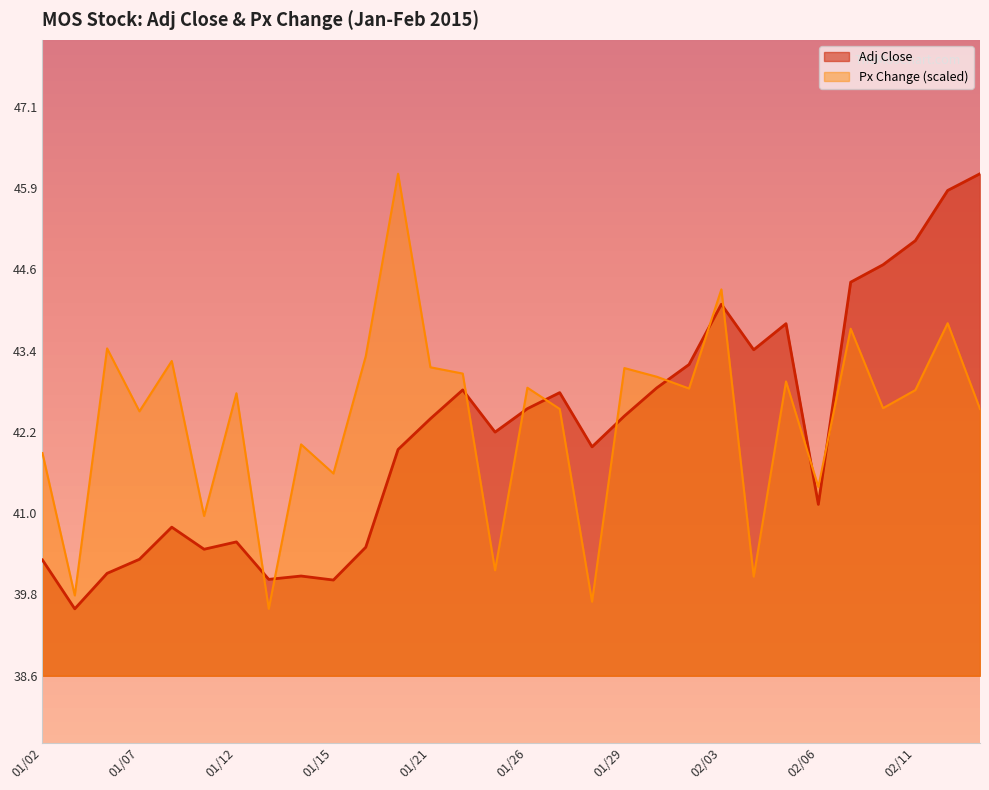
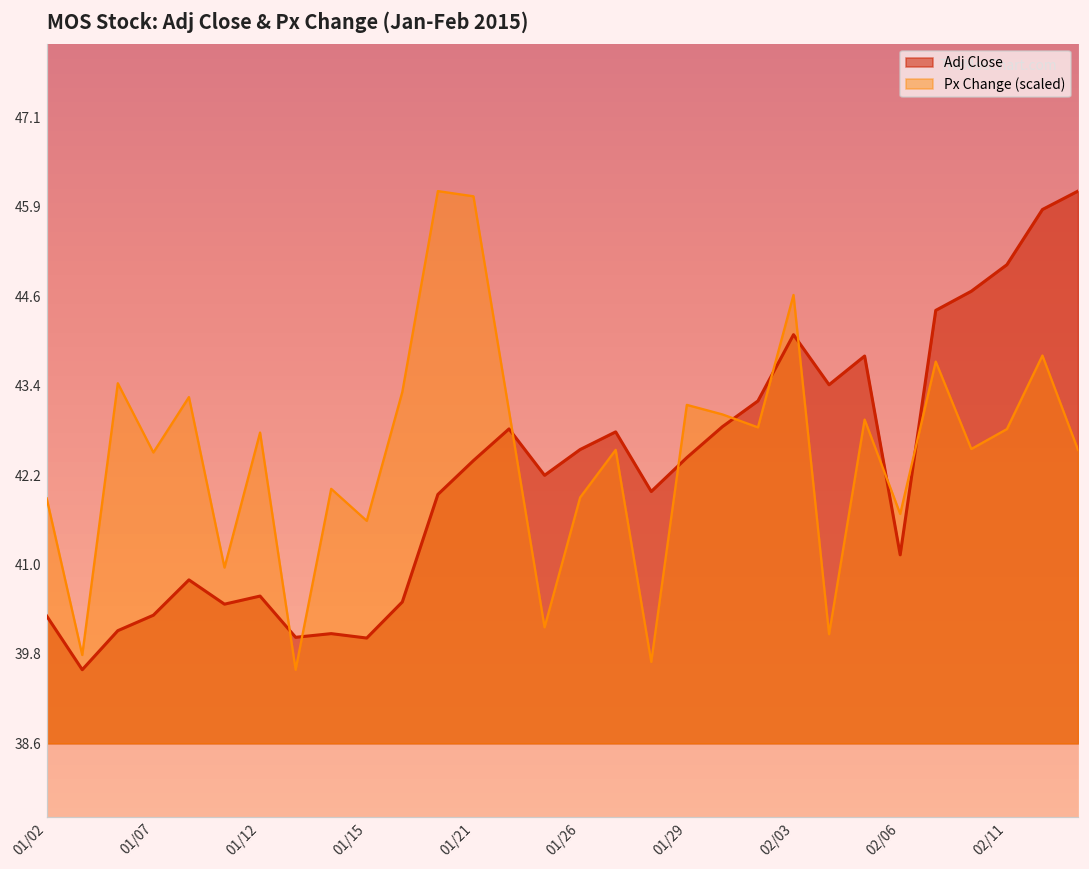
Px Change (scaled), 01/21: 43.2 -> 46.0
Px Change (scaled), 01/26: 42.9 -> 41.9
Px Change (scaled), 02/03: 44.3 -> 44.7
Px Change (scaled), 02/06: 41.4 -> 41.7
